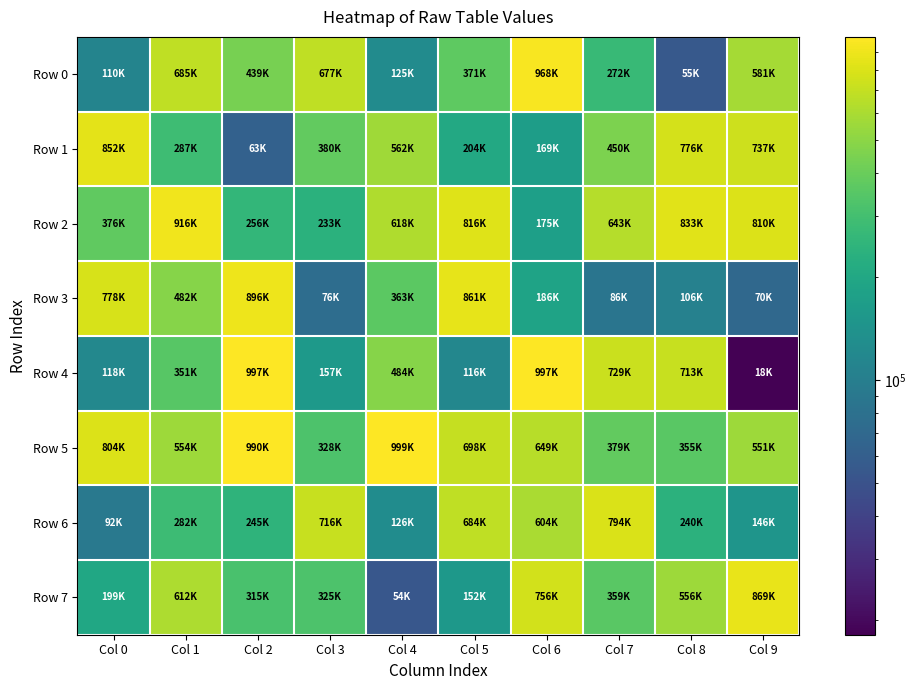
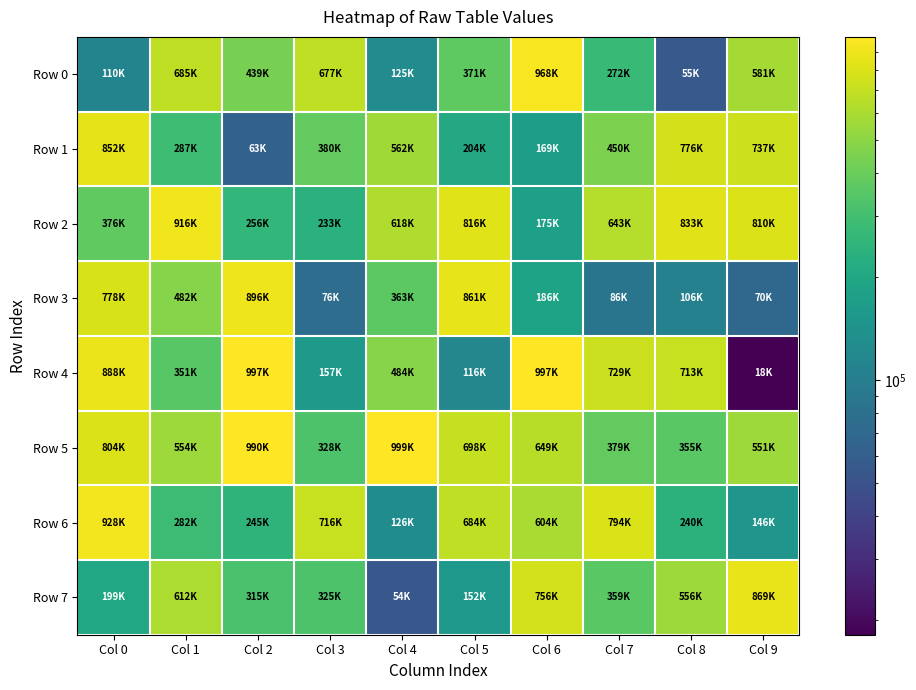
Row 4, Col 0: 118K -> 888K
Row 6, Col 0: 92K -> 928K
